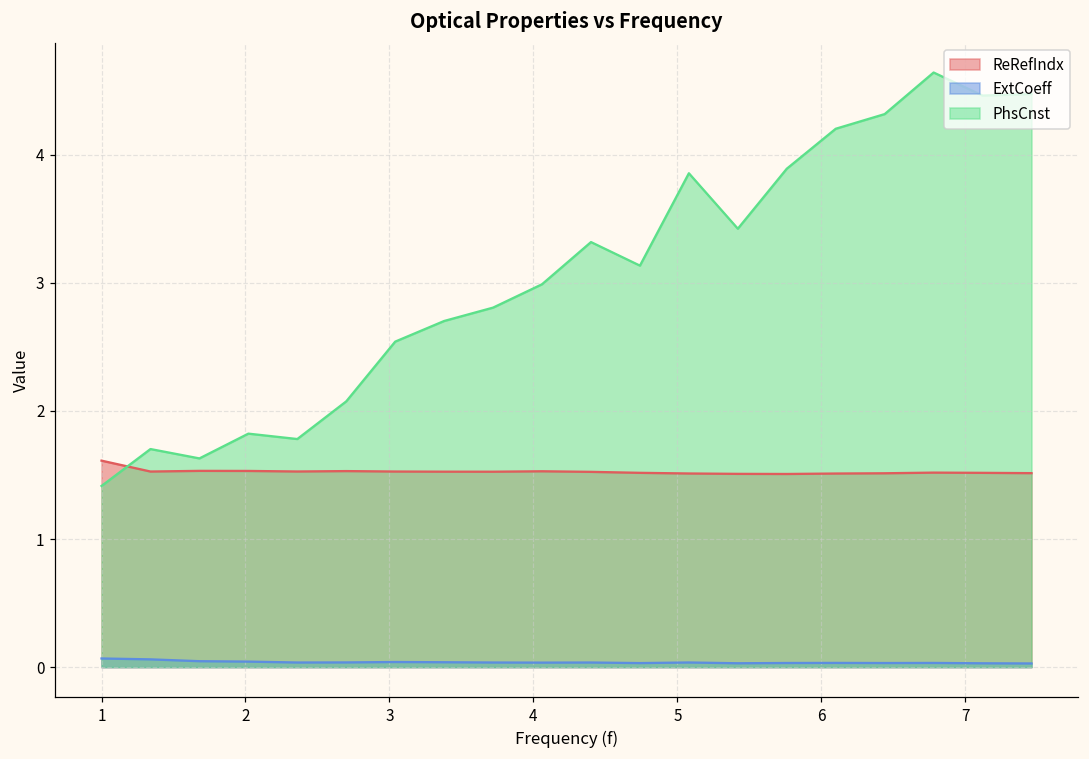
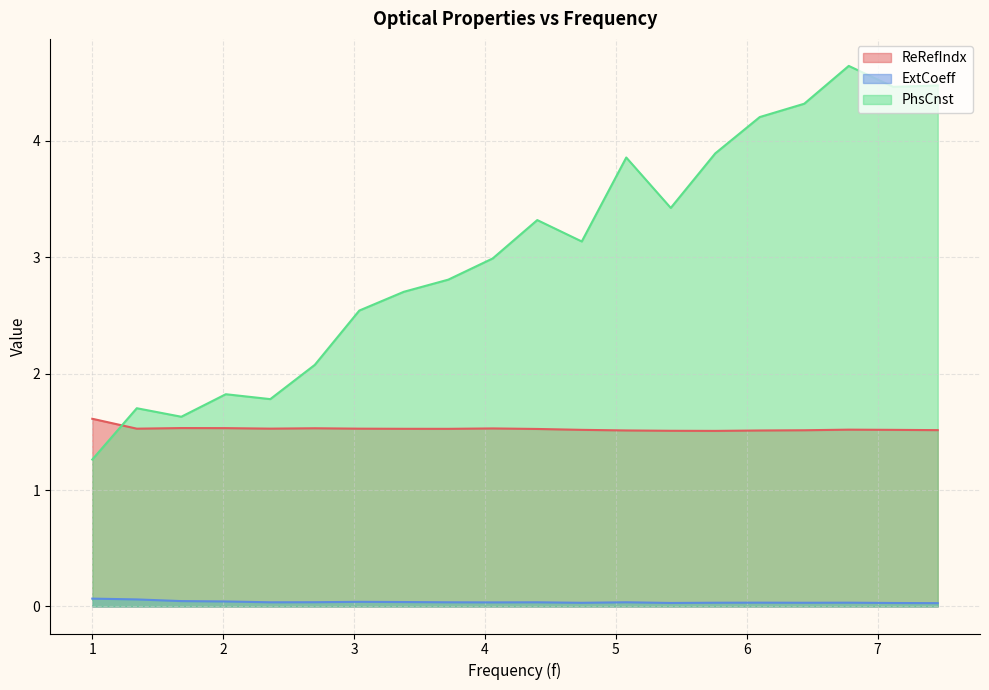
PhsCnst, 1: 1.41 -> 1.26
